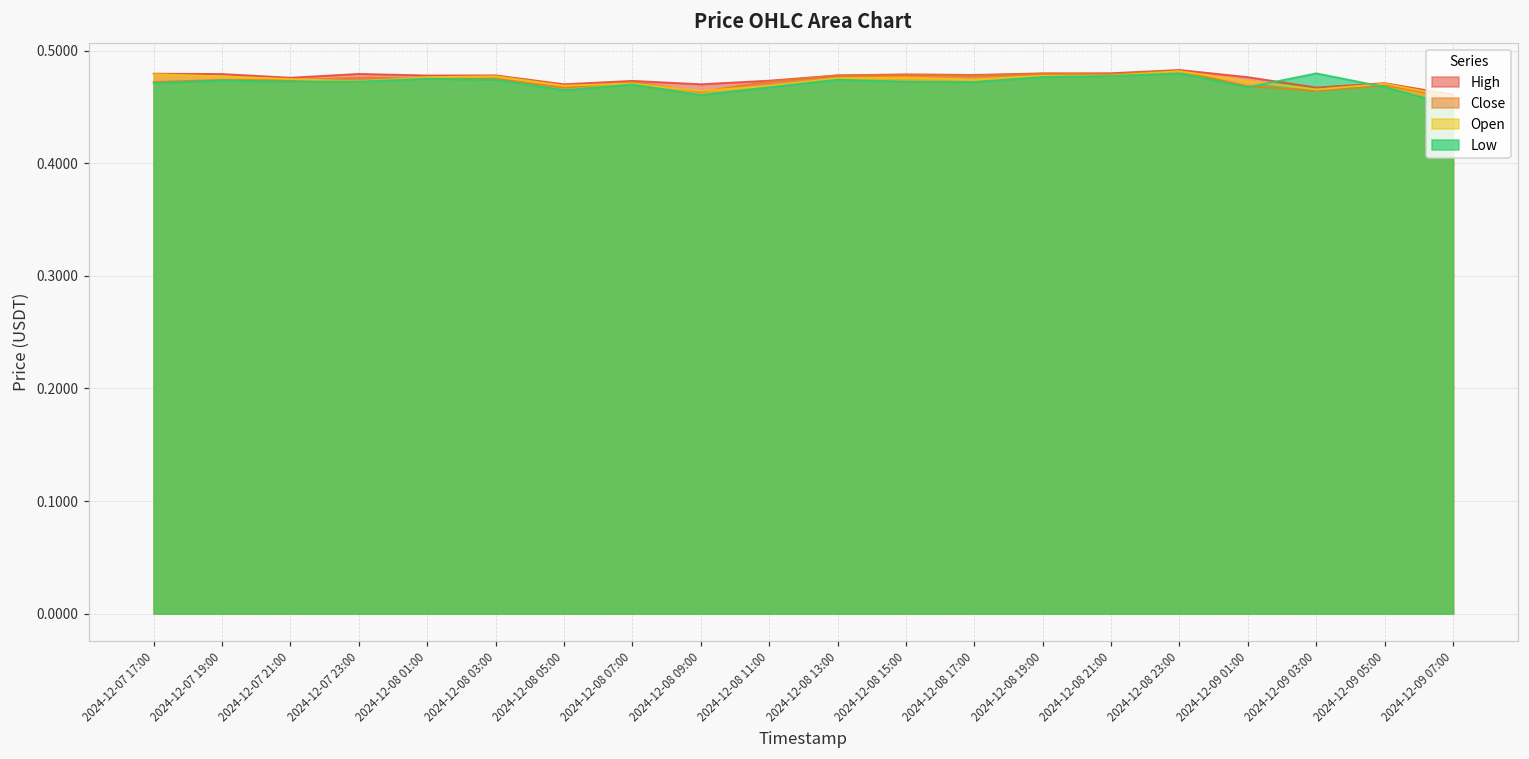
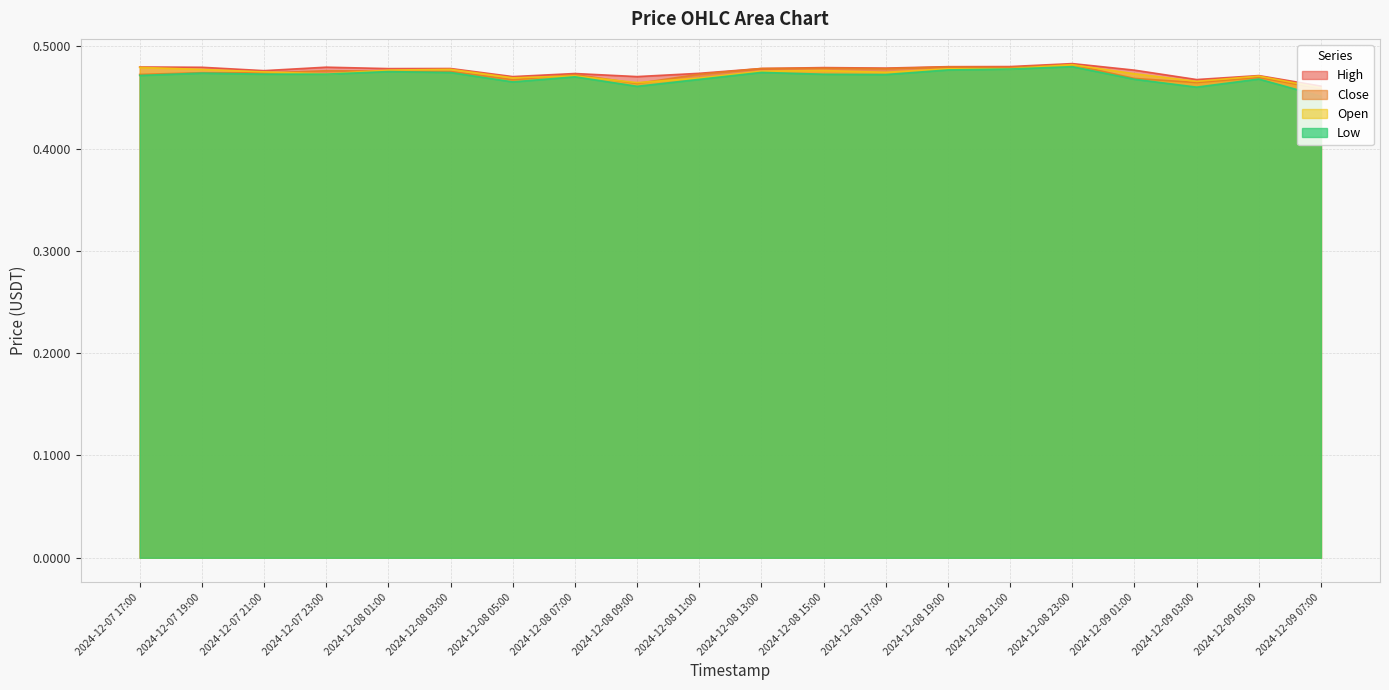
Low, 2024-12-09 03:00: 0.48 -> 0.46
